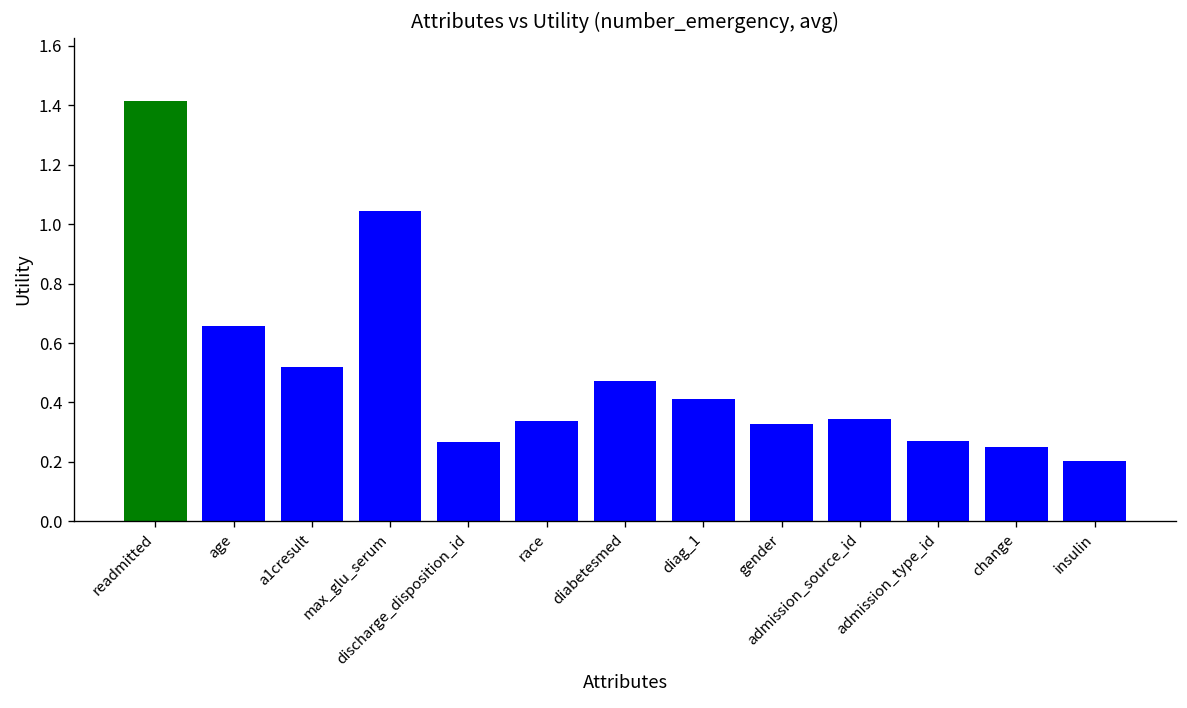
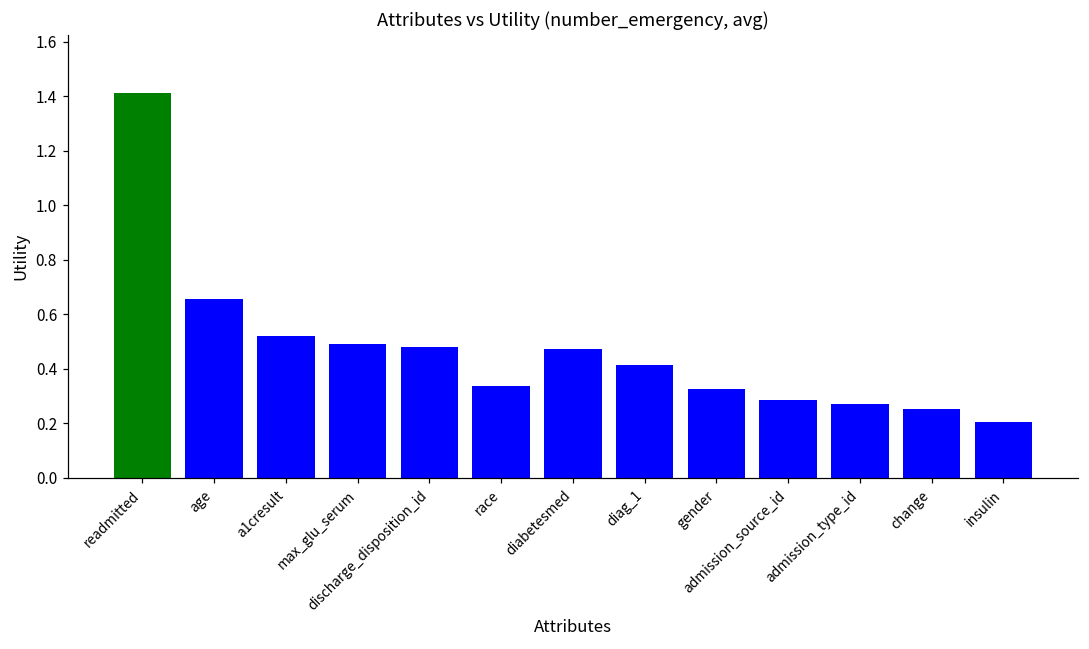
max_glu_serum: 1.04 -> 0.49
discharge_disposition_id: 0.27 -> 0.48
admission_source_id: 0.35 -> 0.29
